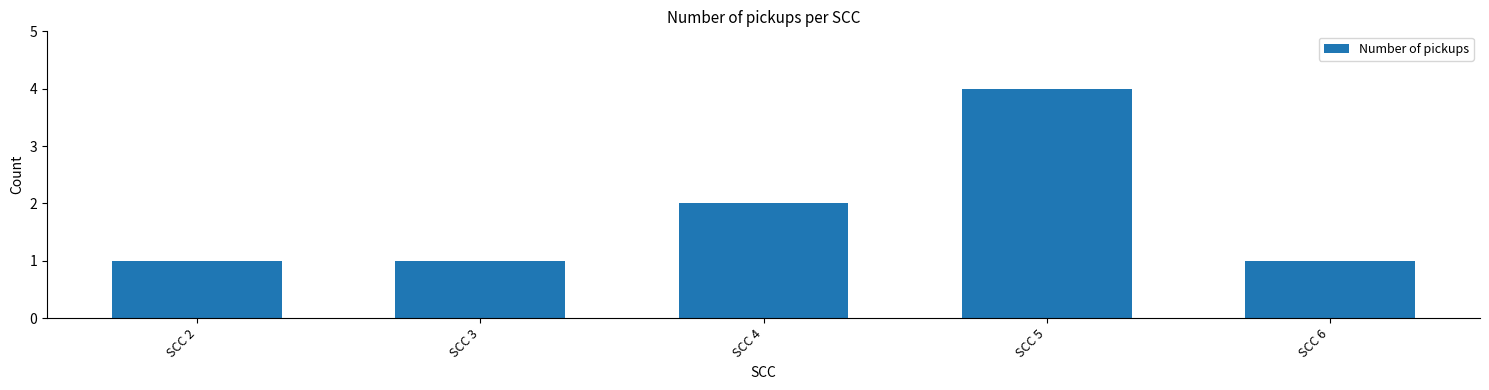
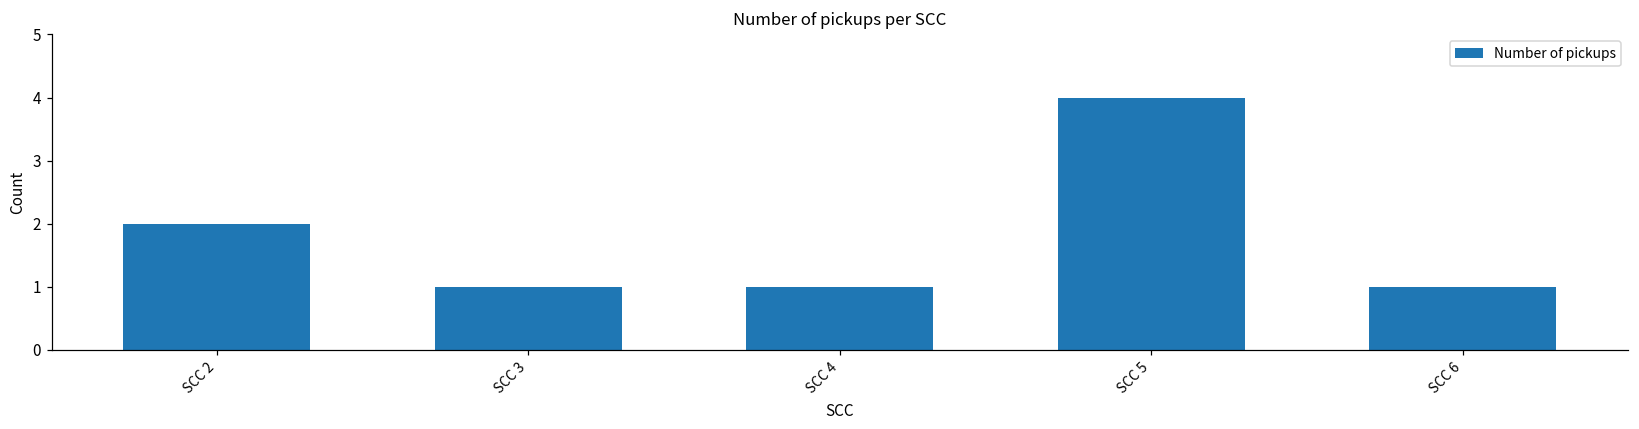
SCC 2: 1 -> 2
SCC 4: 2 -> 1
